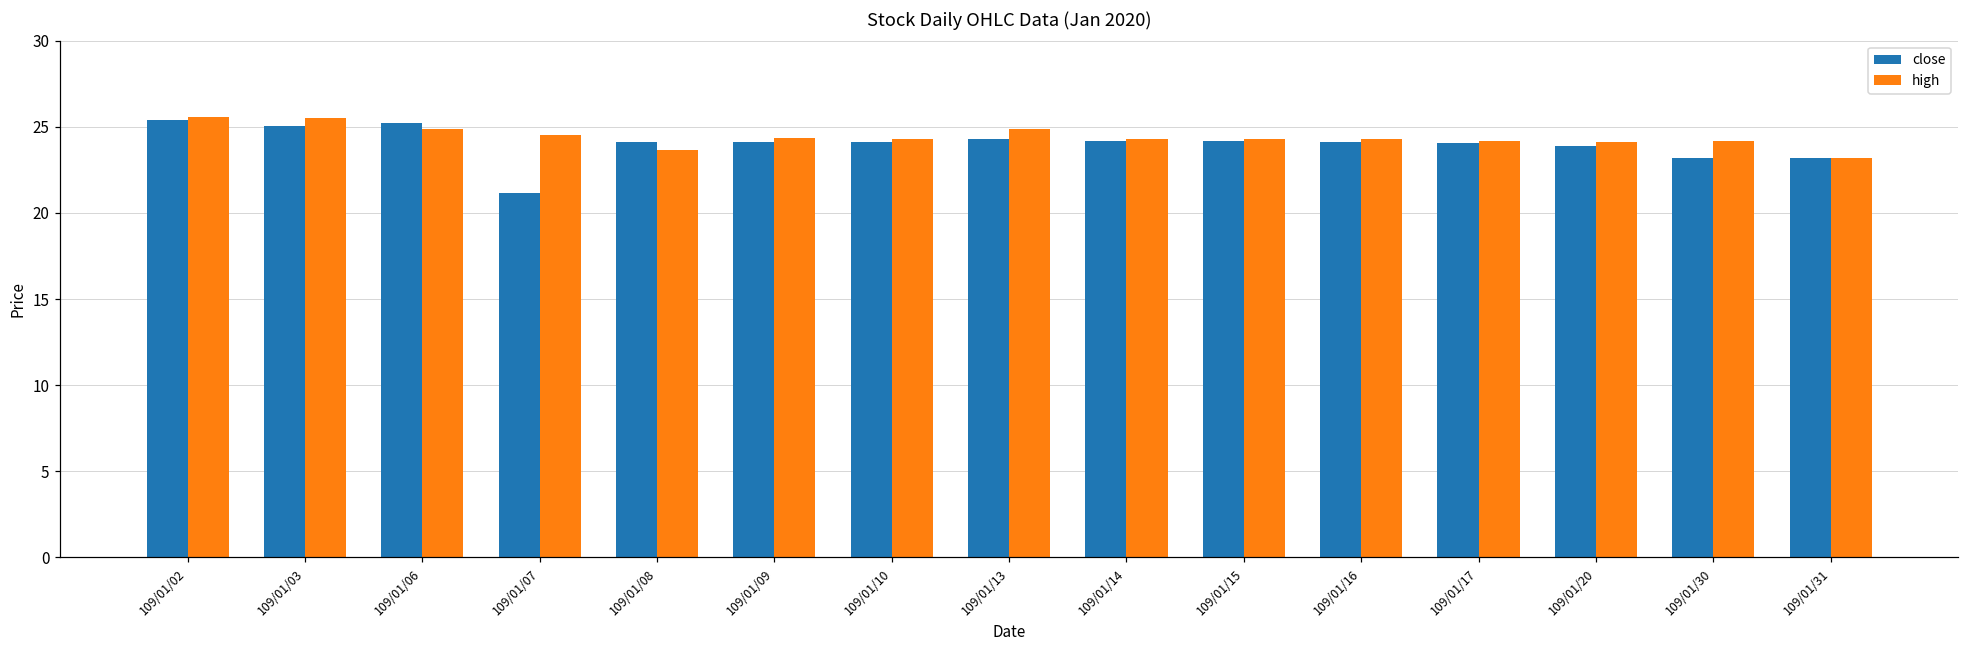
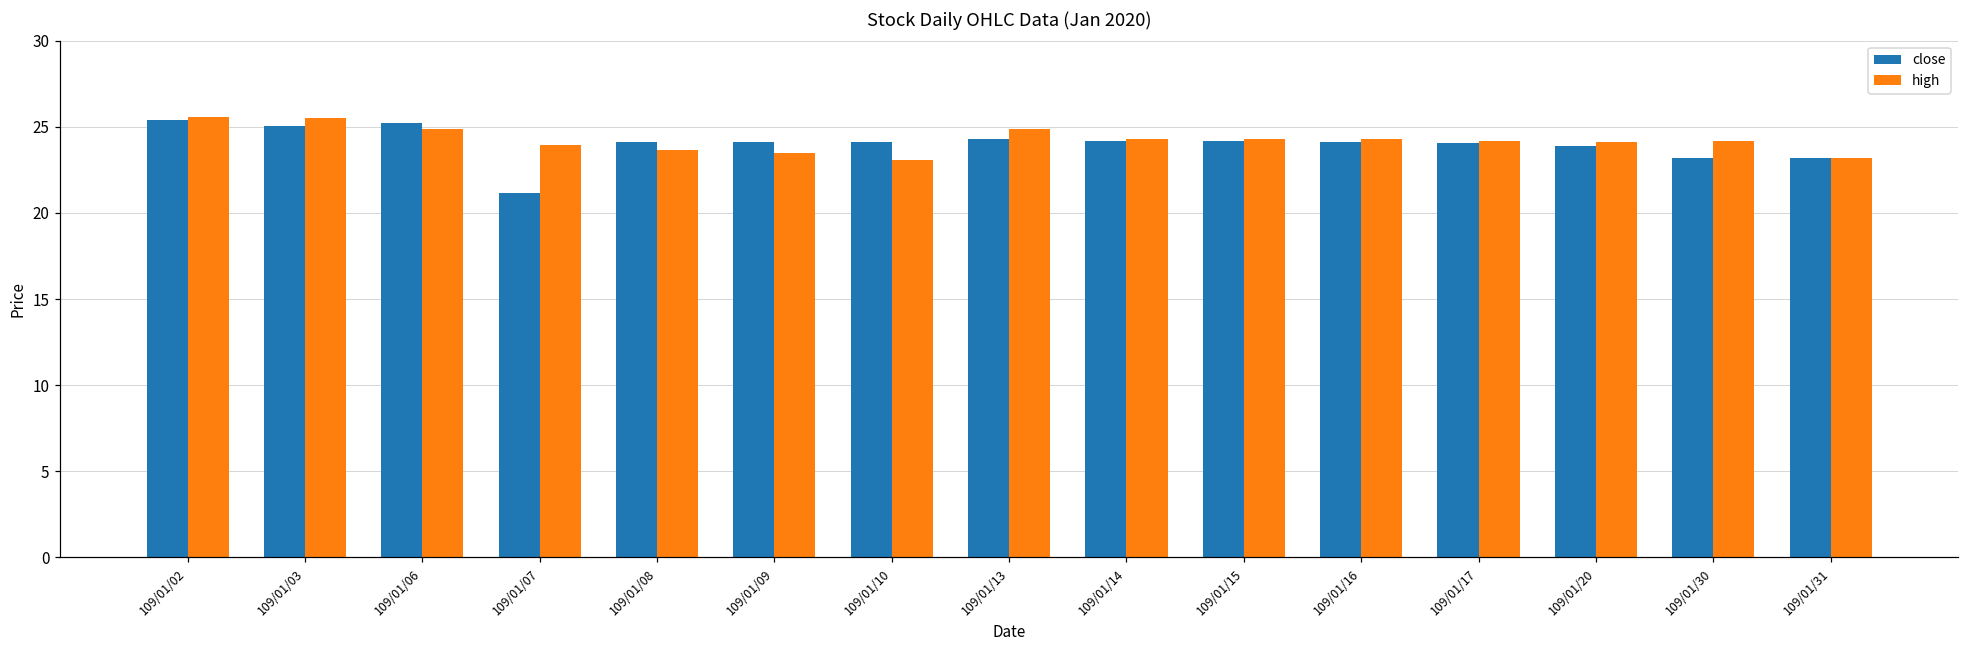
high, 109/01/07: 24.6 -> 24.0
high, 109/01/09: 24.4 -> 23.5
high, 109/01/10: 24.3 -> 23.1
